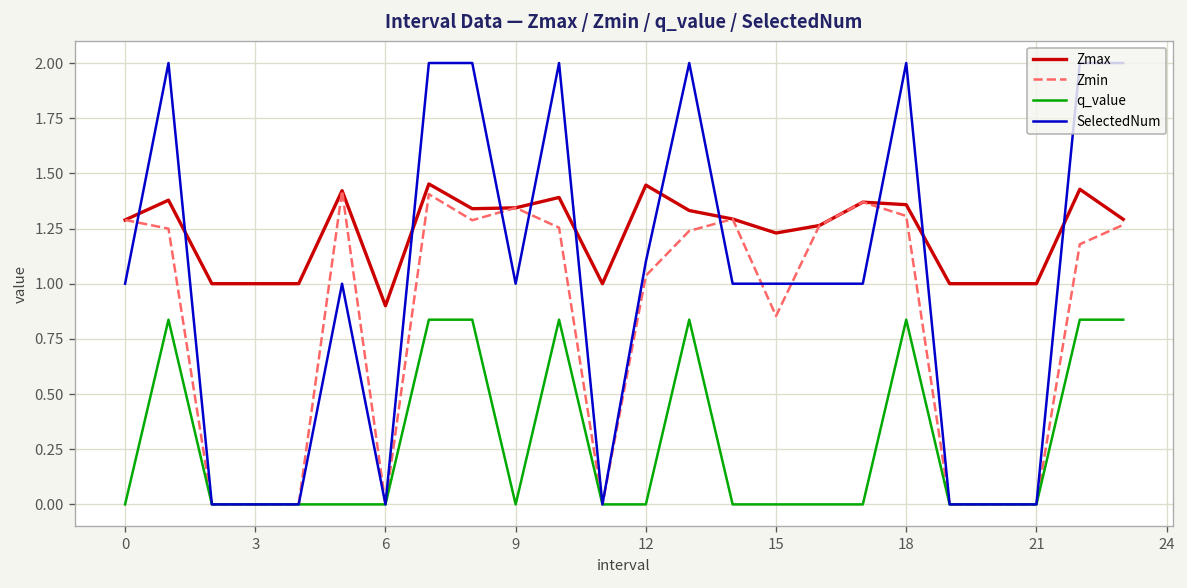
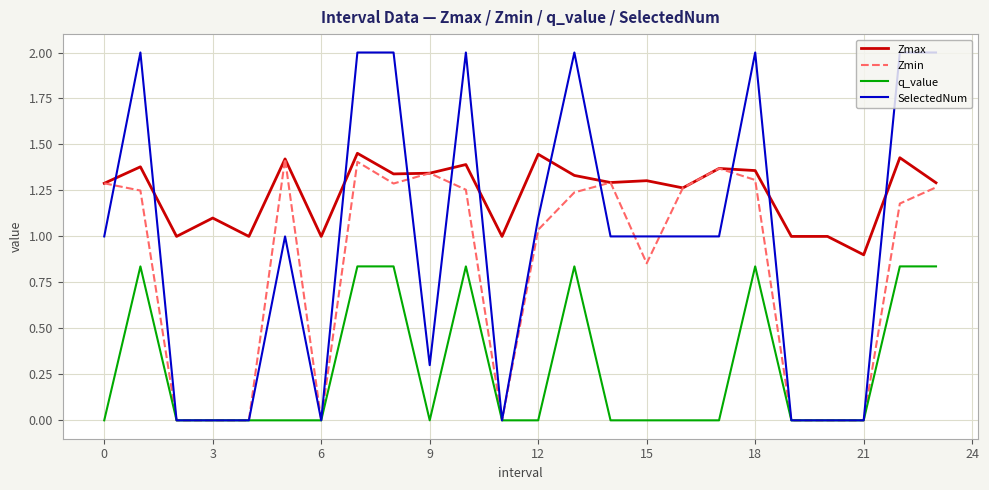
Zmax, 3: 1.0 -> 1.1
Zmax, 6: 0.9 -> 1.0
SelectedNum, 9: 1.0 -> 0.3
Zmax, 15: 1.23 -> 1.30
Zmax, 21: 1.0 -> 0.9
